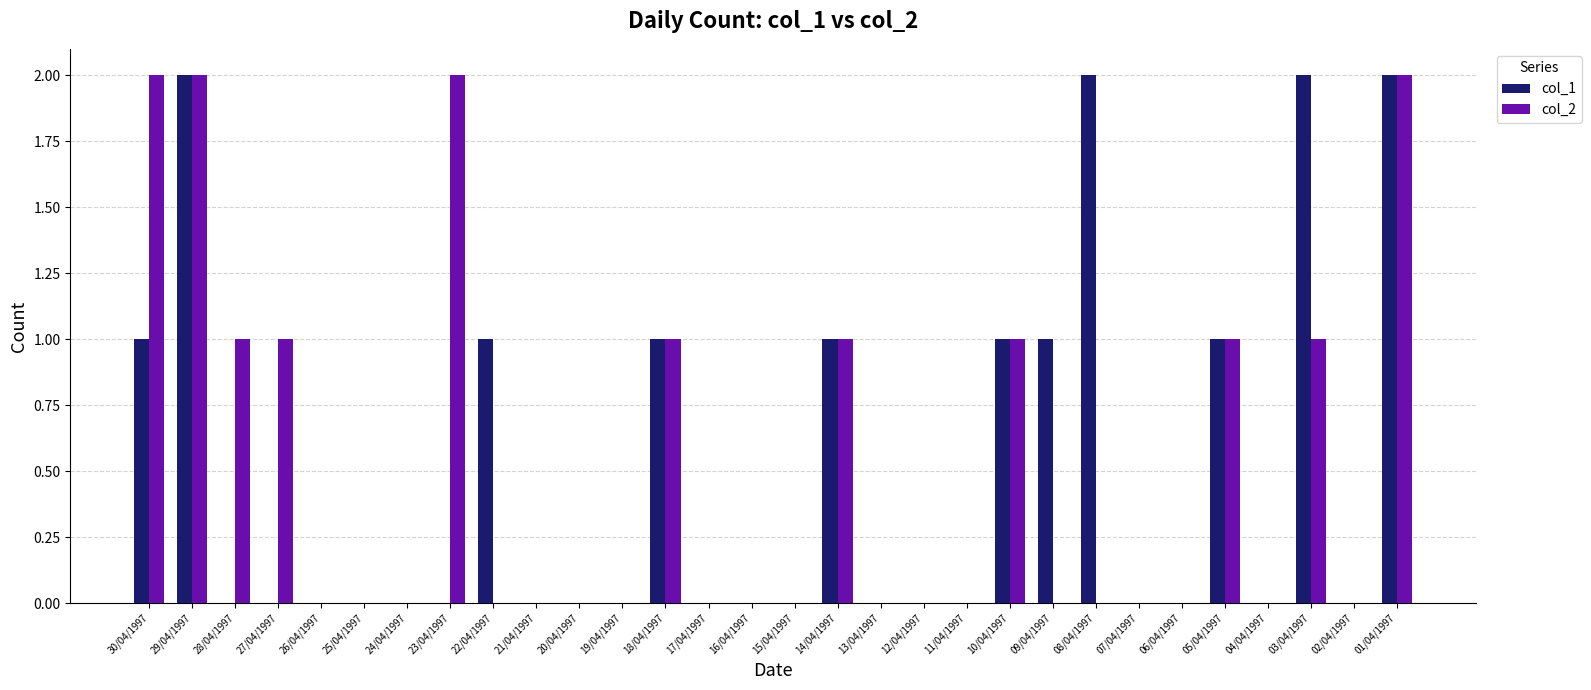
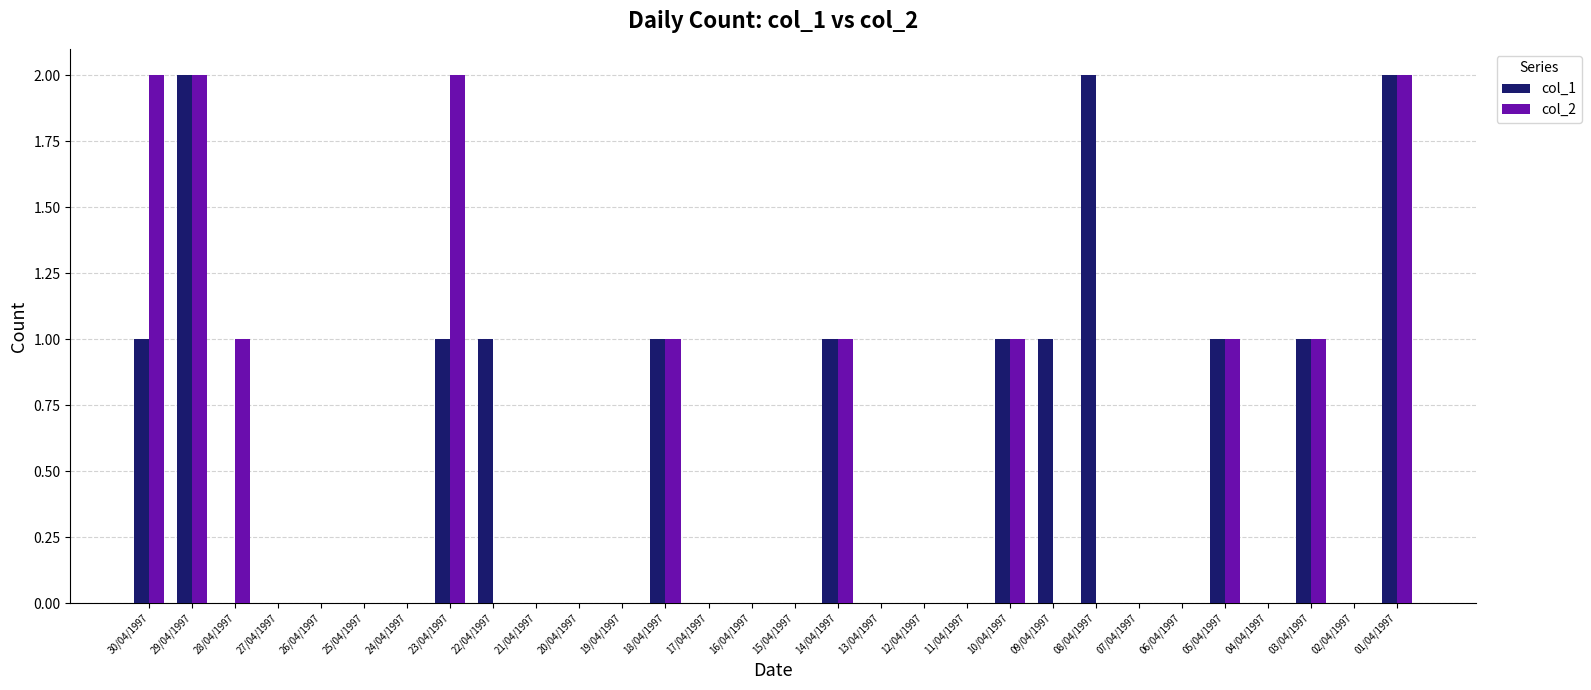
col_2, 27/04/1997: 1 -> 0
col_1, 23/04/1997: 0 -> 1
col_1, 03/04/1997: 2 -> 1
